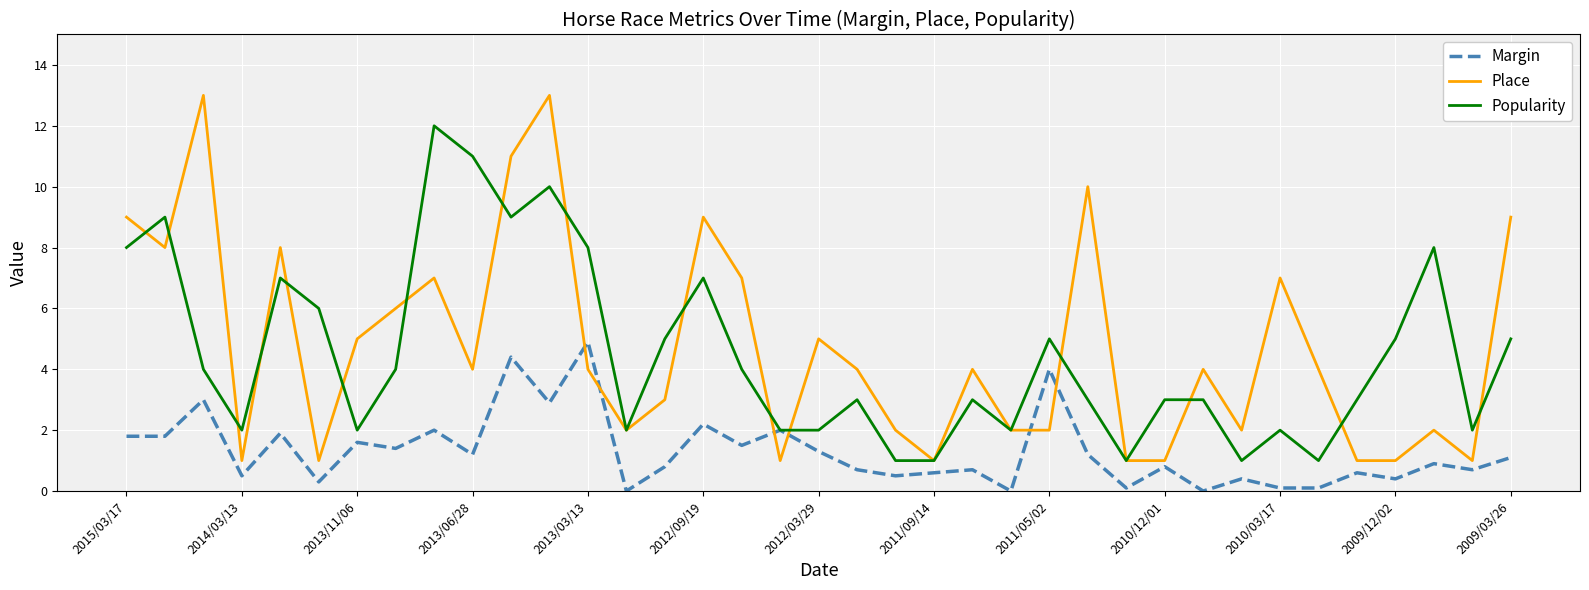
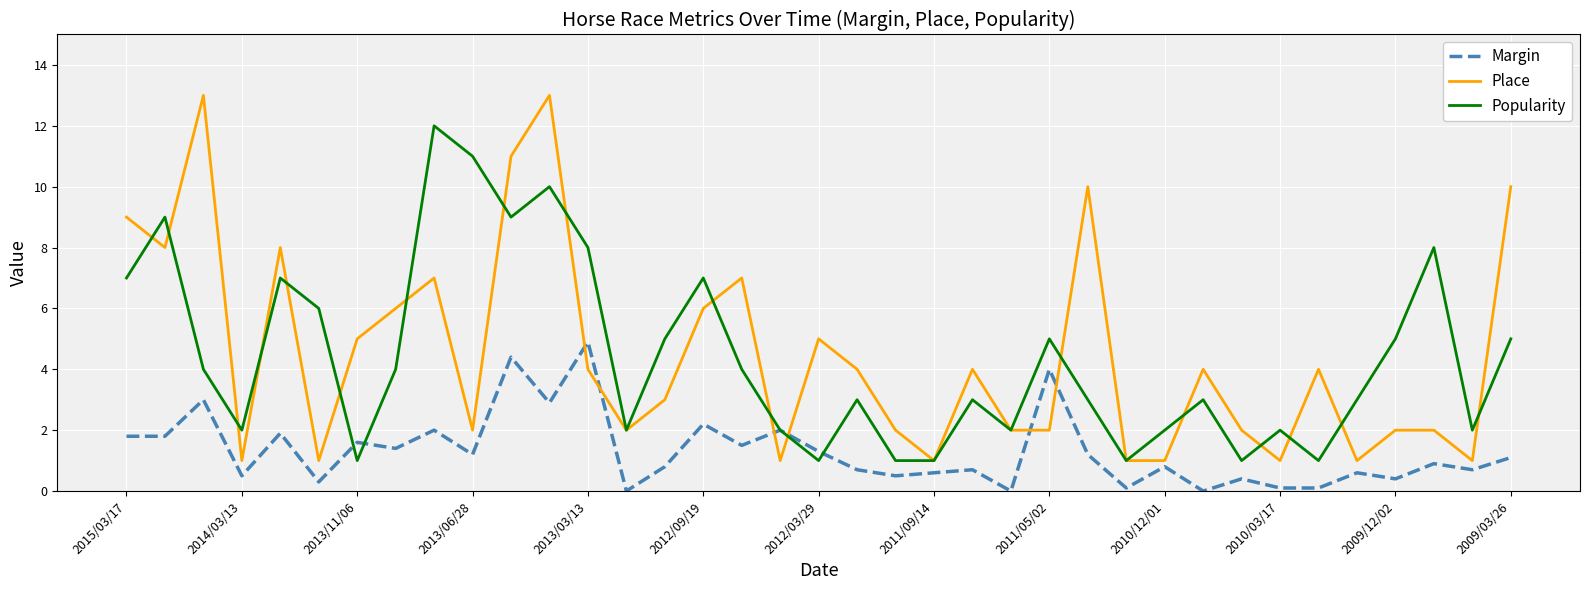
Popularity, 2015/03/17: 8 -> 7
Popularity, 2013/11/06: 2 -> 1
Place, 2013/06/28: 4 -> 2
Place, 2012/09/19: 9 -> 6
Popularity, 2012/03/29: 2 -> 1
Popularity, 2010/12/01: 3 -> 2
Place, 2010/03/17: 7 -> 1
Place, 2009/12/02: 1 -> 2
Place, 2009/03/26: 9 -> 10
